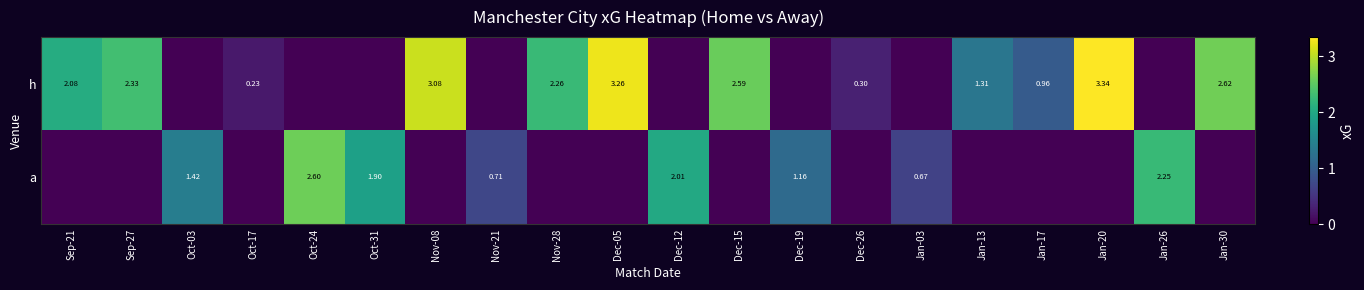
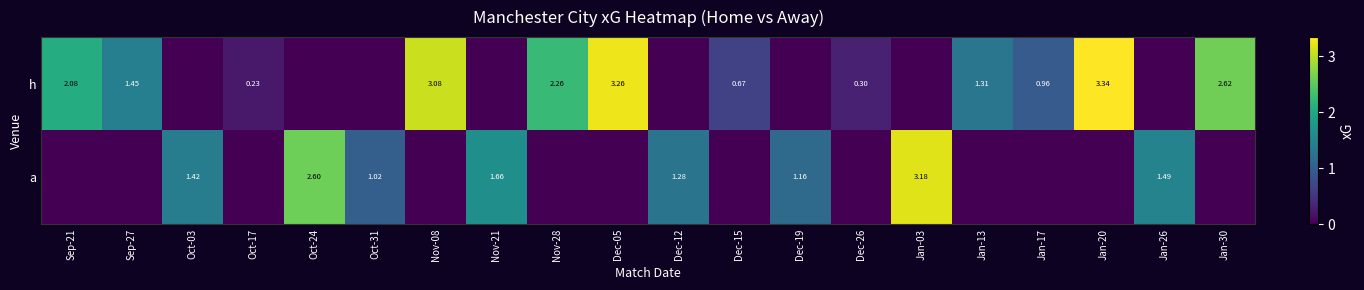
h, Sep-27: 2.33 -> 1.45
h, Dec-15: 2.59 -> 0.67
a, Oct-31: 1.90 -> 1.02
a, Nov-21: 0.71 -> 1.66
a, Dec-12: 2.01 -> 1.28
a, Jan-03: 0.67 -> 3.18
a, Jan-26: 2.25 -> 1.49
